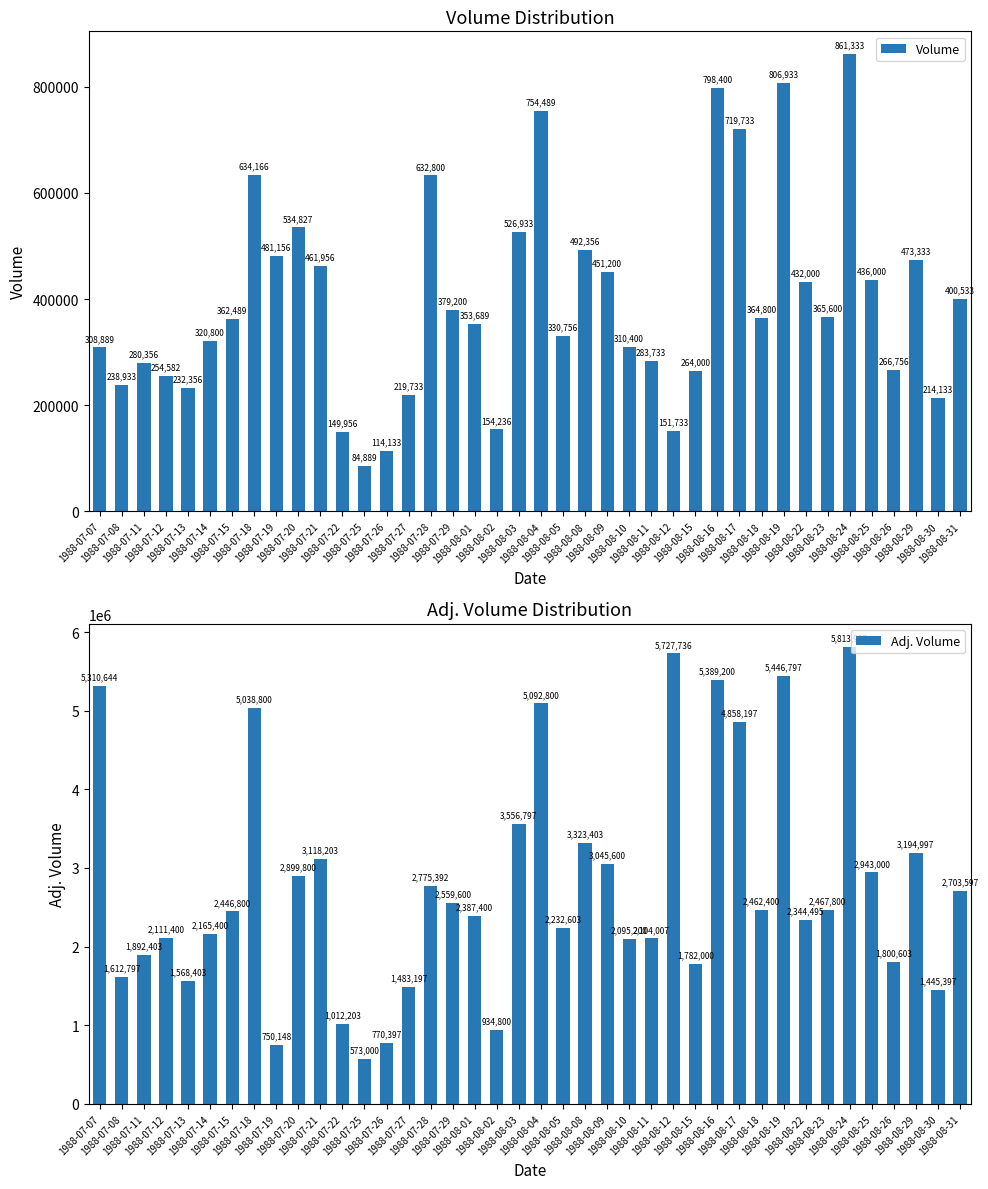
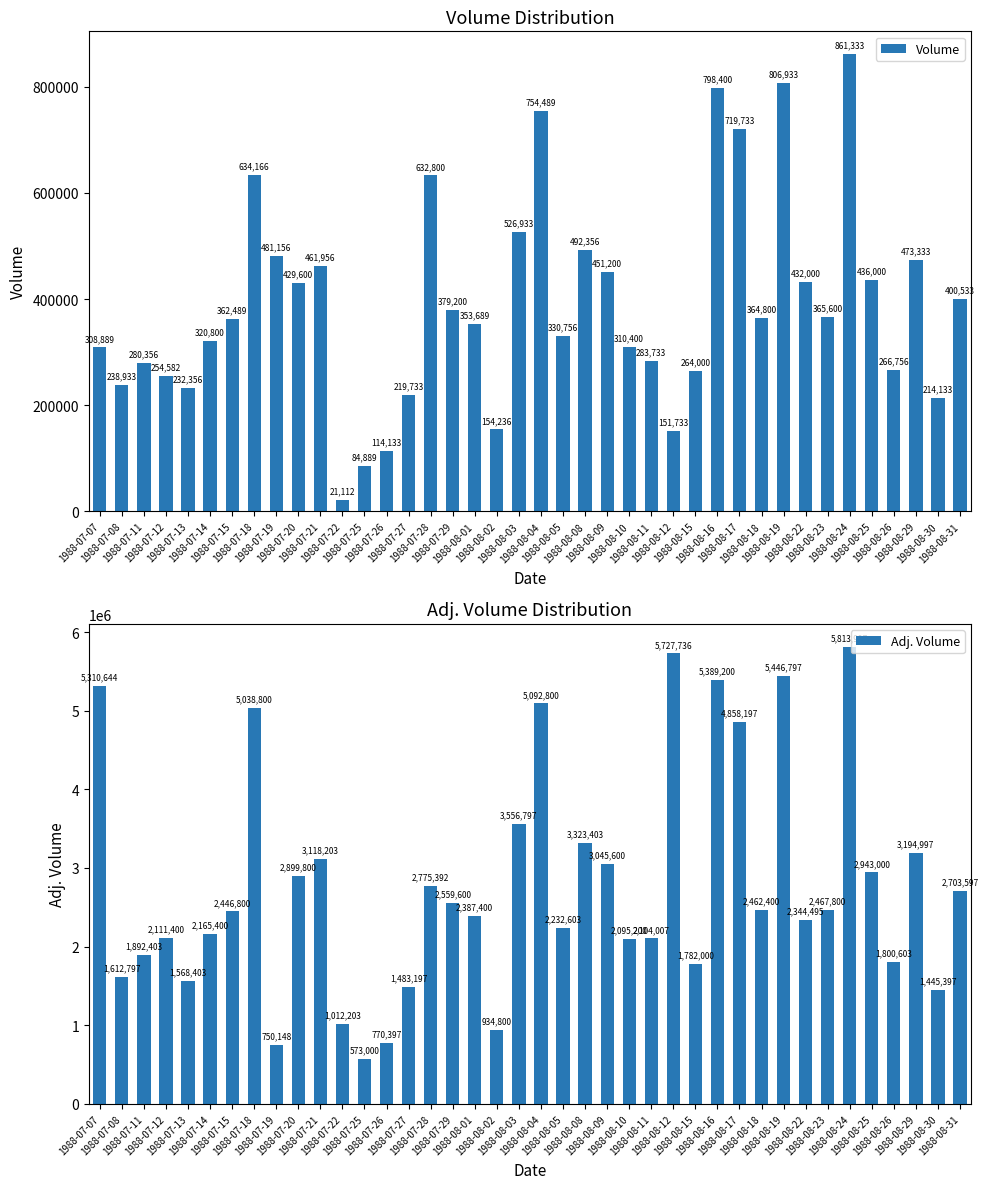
Volume Distribution, 1988-07-20: 534,827 -> 429,600
Volume Distribution, 1988-07-22: 149,956 -> 21,112
